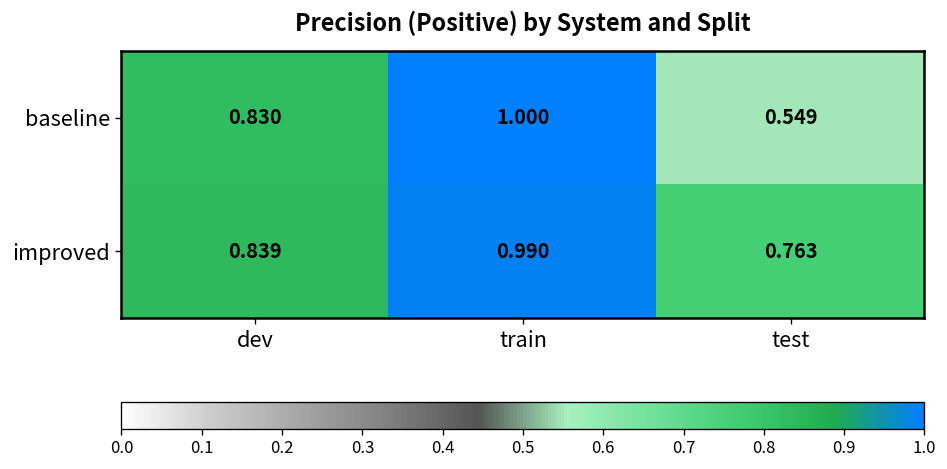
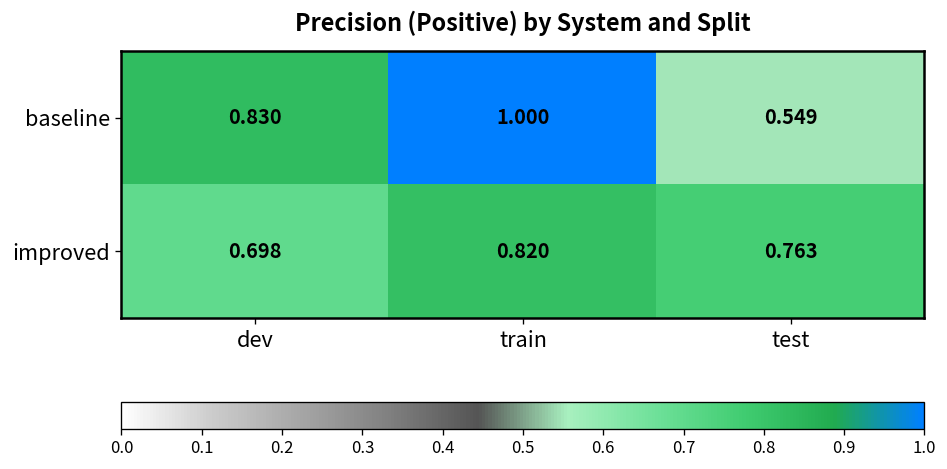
improved, dev: 0.839 -> 0.698
improved, train: 0.990 -> 0.820
